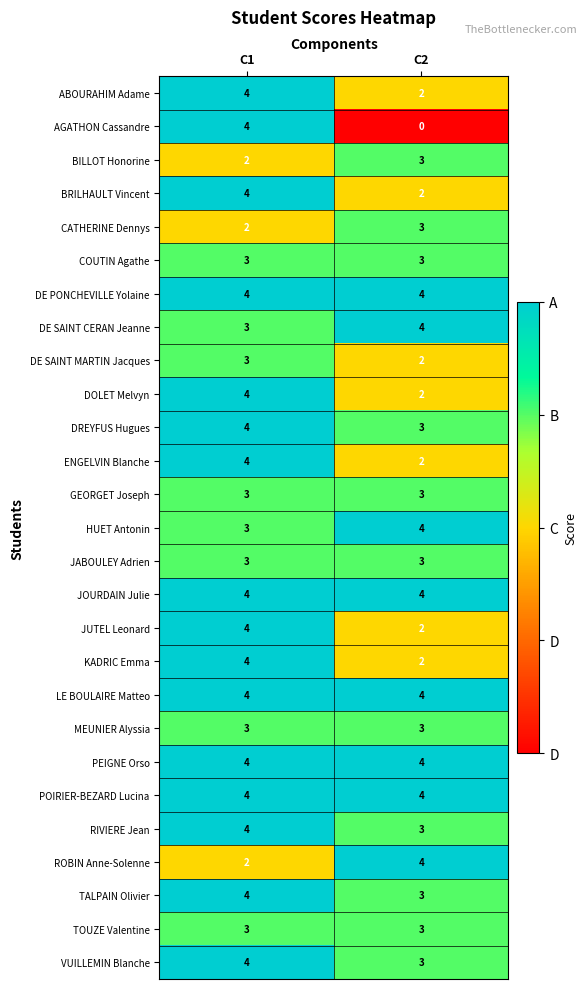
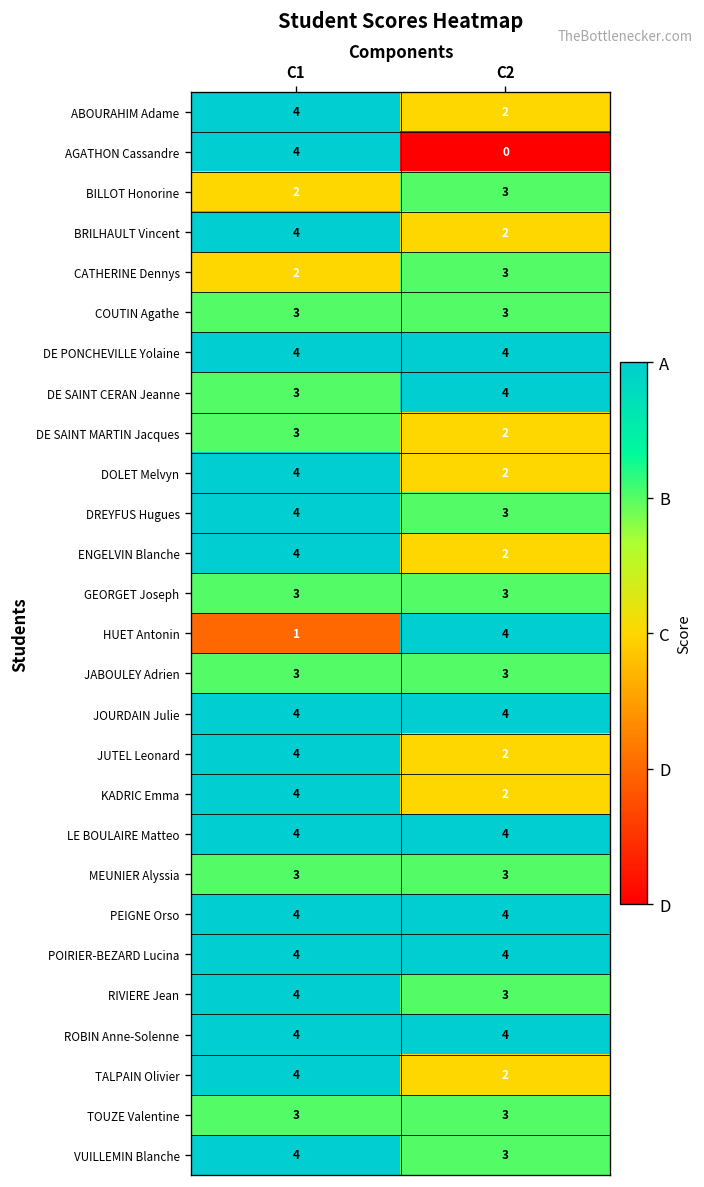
HUET Antonin, C1: 3 -> 1
ROBIN Anne-Solenne, C1: 2 -> 4
TALPAIN Olivier, C2: 3 -> 2
